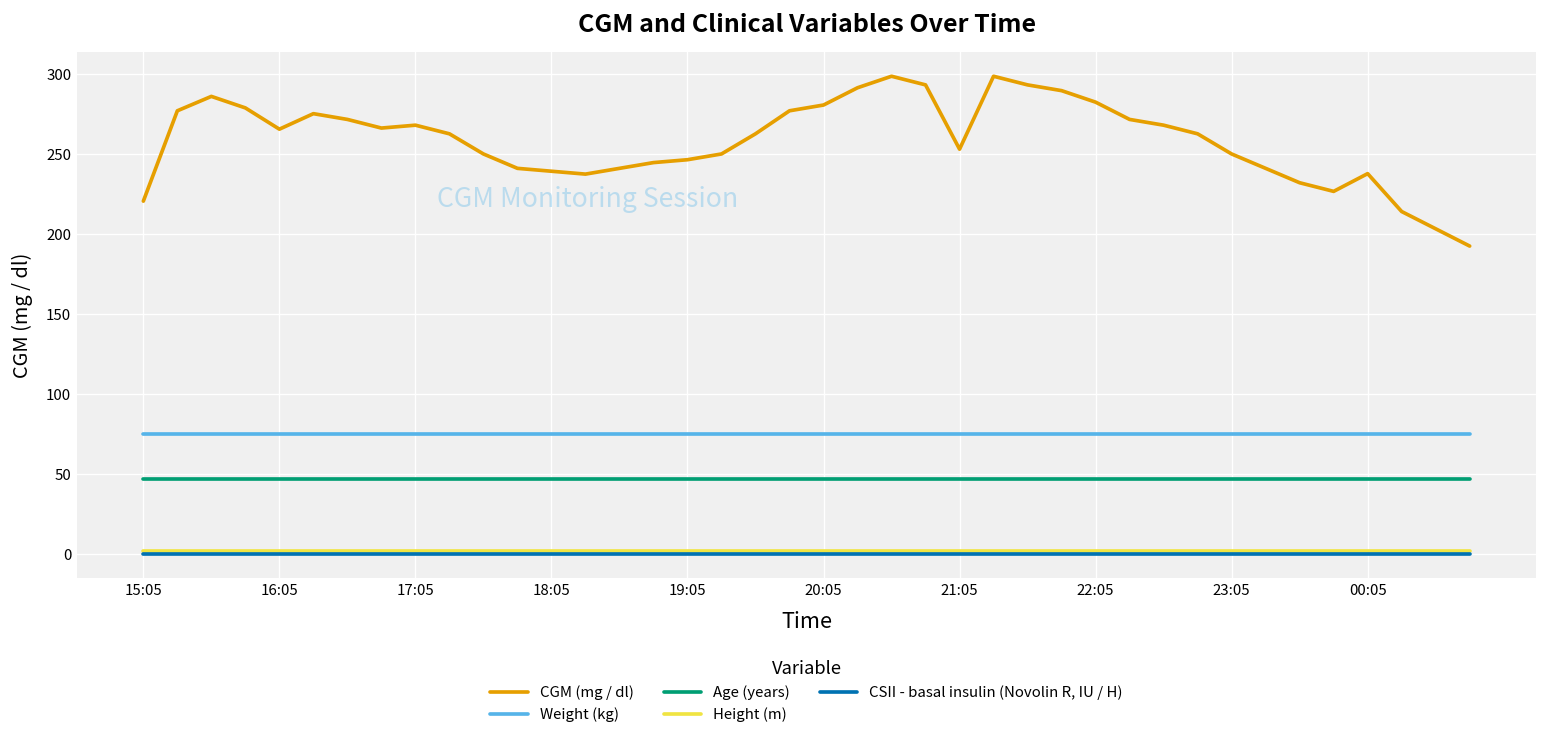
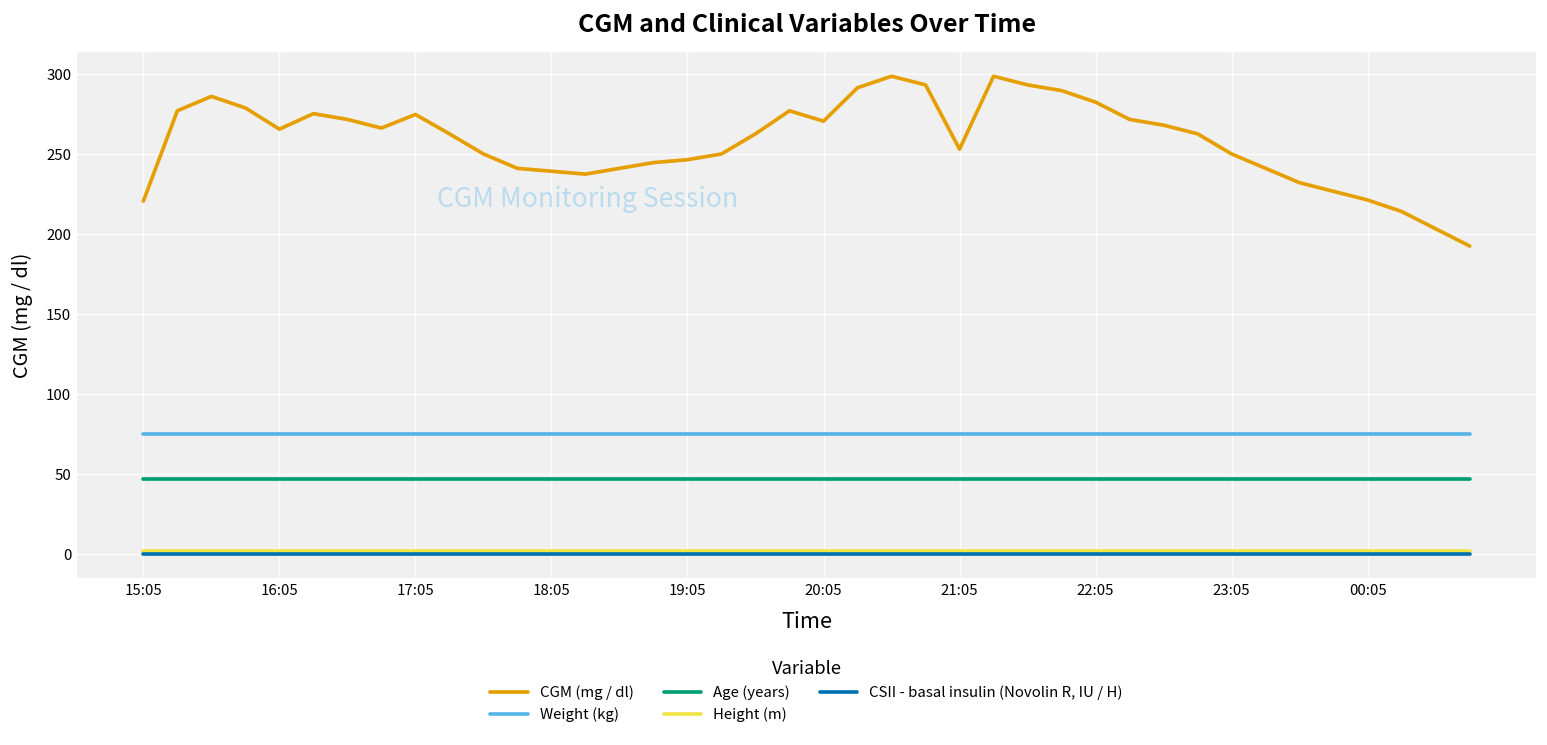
CGM (mg / dl), 17:05: 268 -> 275
CGM (mg / dl), 20:05: 281 -> 271
CGM (mg / dl), 00:05: 238 -> 221
